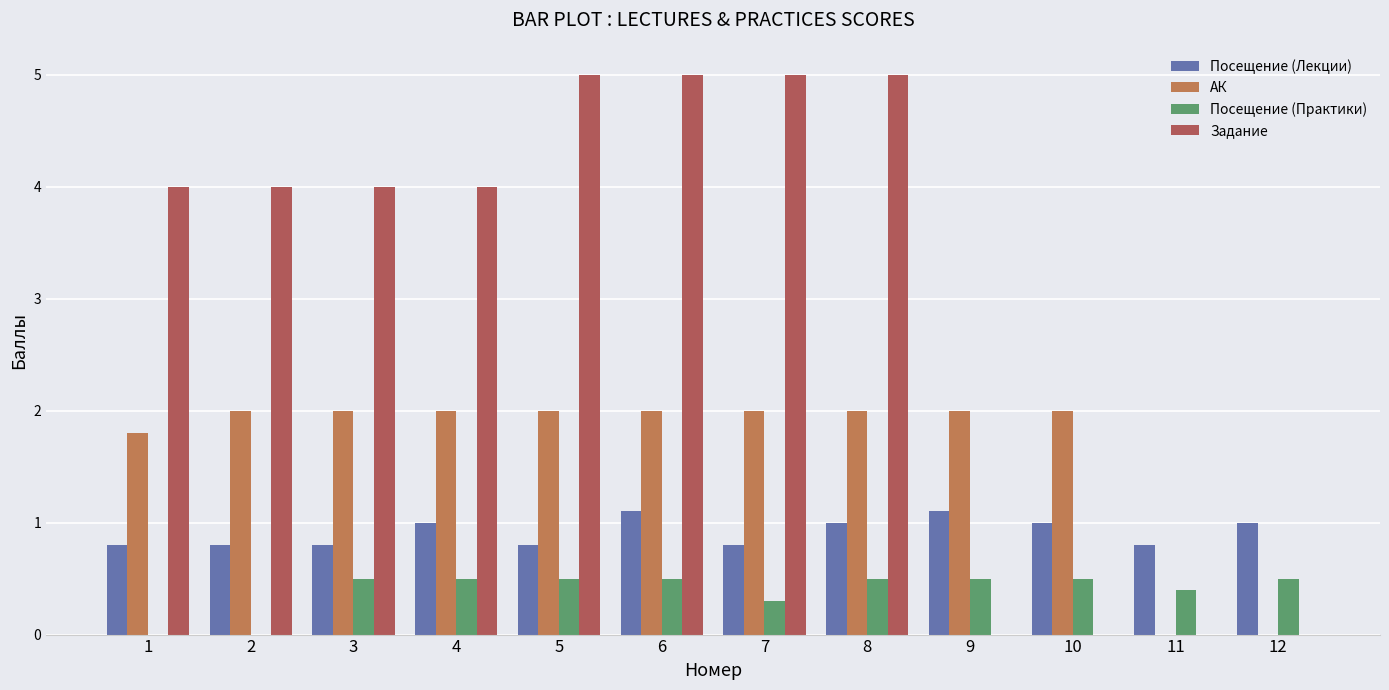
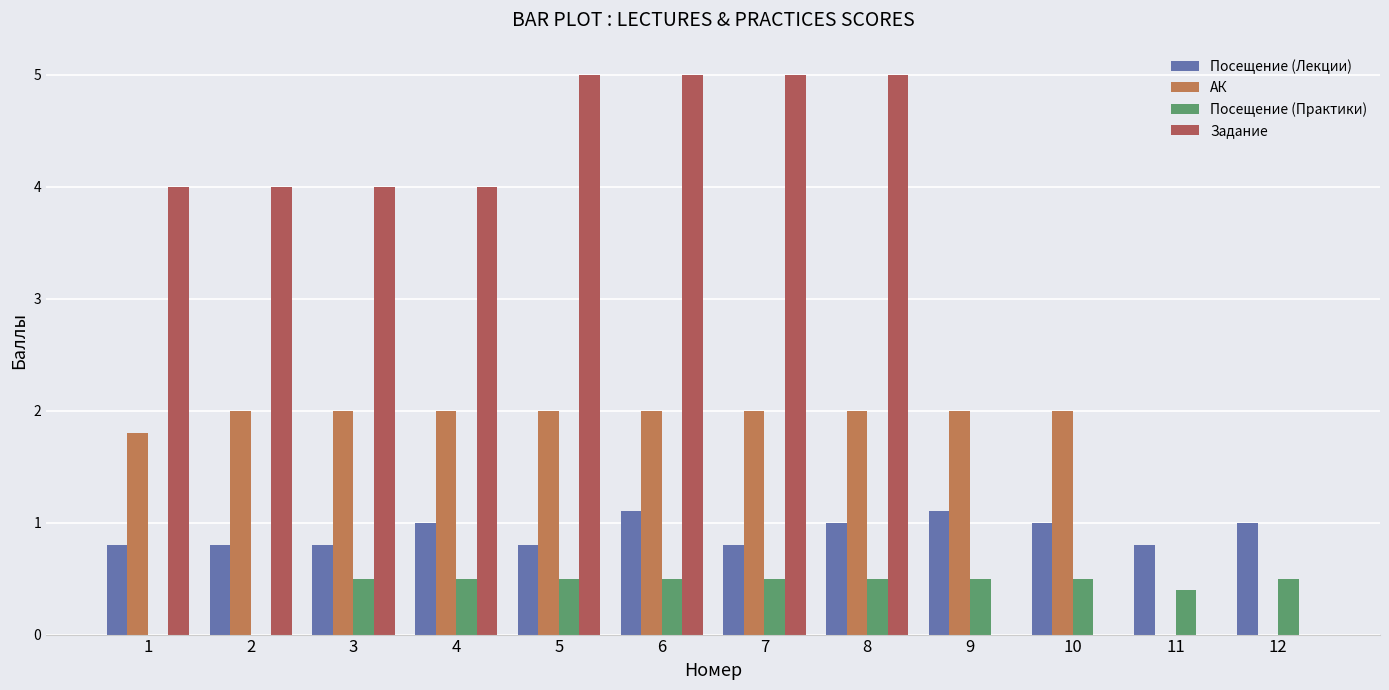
Посещение (Практики), 7: 0.3 -> 0.5
